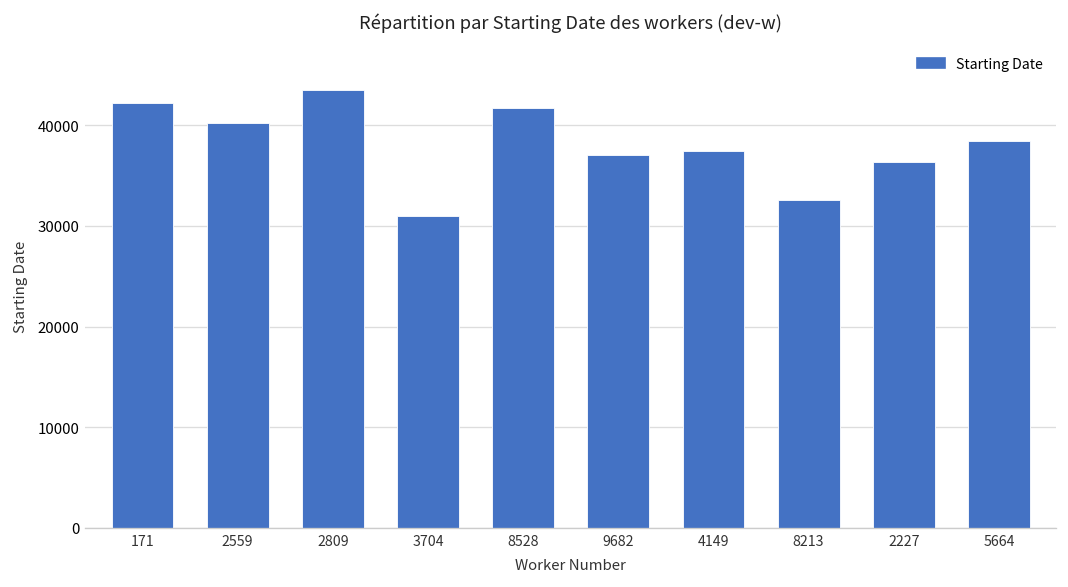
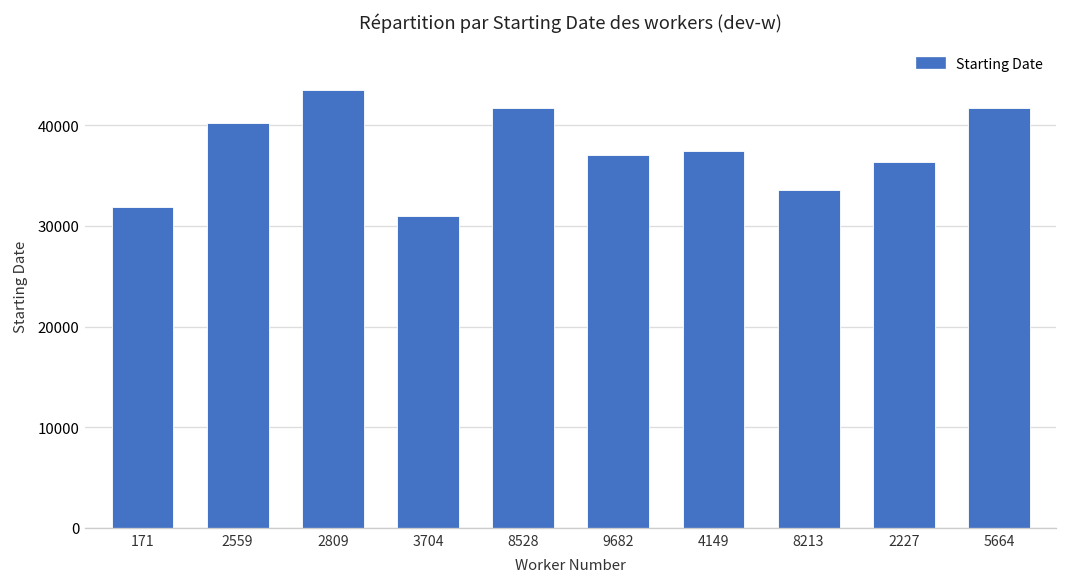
171: 42000 -> 32000
8213: 33000 -> 34000
5664: 38000 -> 42000
